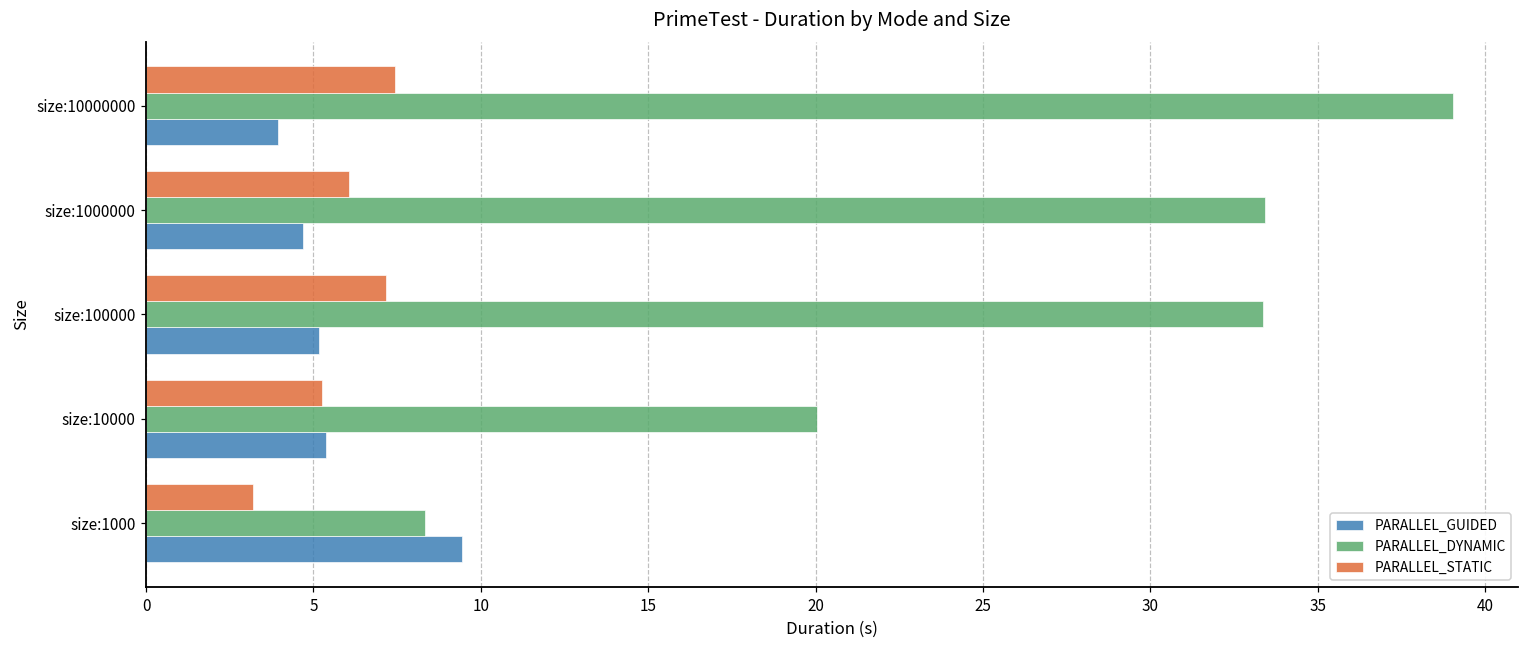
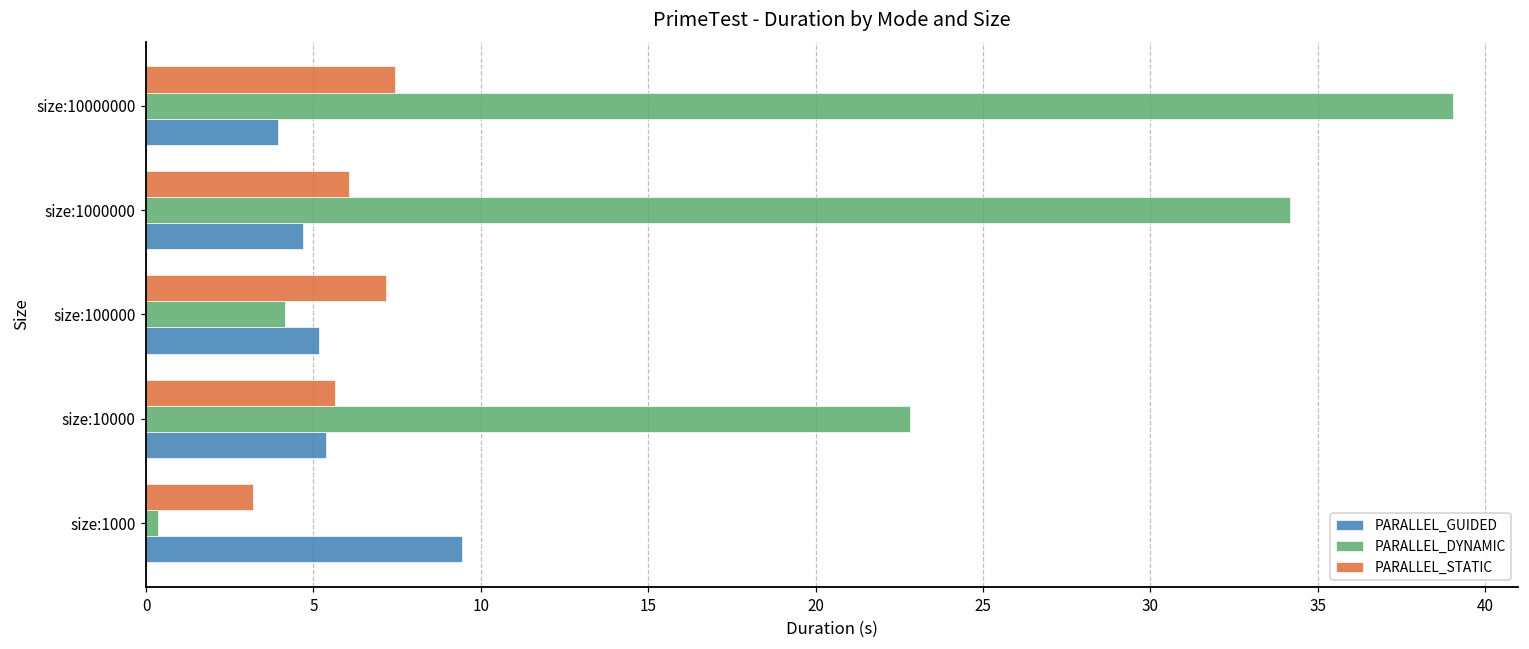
PARALLEL_DYNAMIC, size:1000000: 33.4 -> 34.2
PARALLEL_DYNAMIC, size:100000: 33.4 -> 4.1
PARALLEL_STATIC, size:10000: 5.3 -> 5.6
PARALLEL_DYNAMIC, size:10000: 20.0 -> 22.8
PARALLEL_DYNAMIC, size:1000: 8.3 -> 0.3
